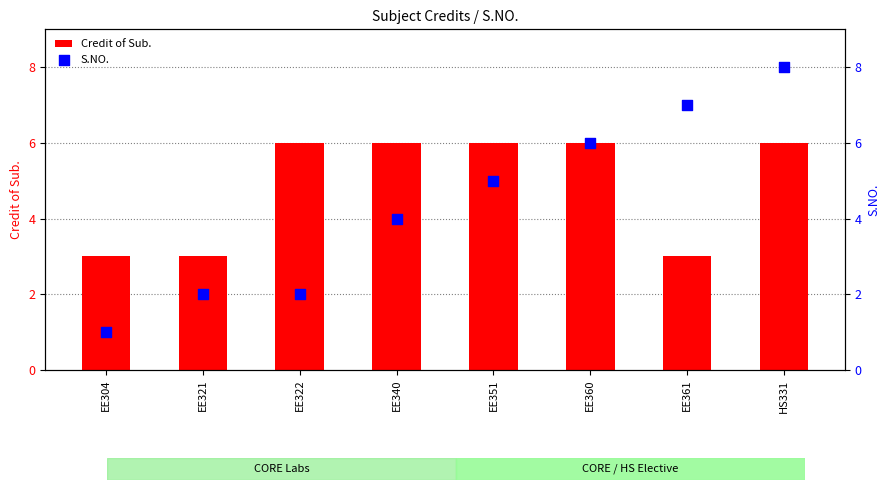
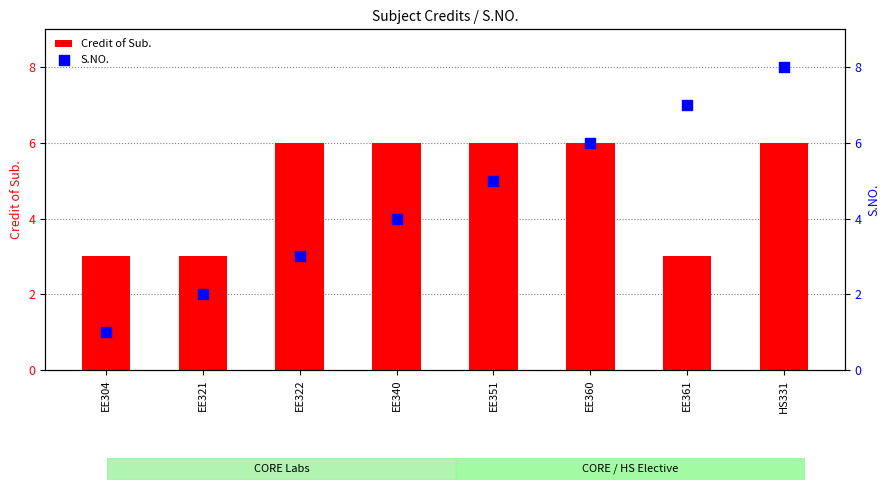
S.NO., EE322: 2 -> 3
